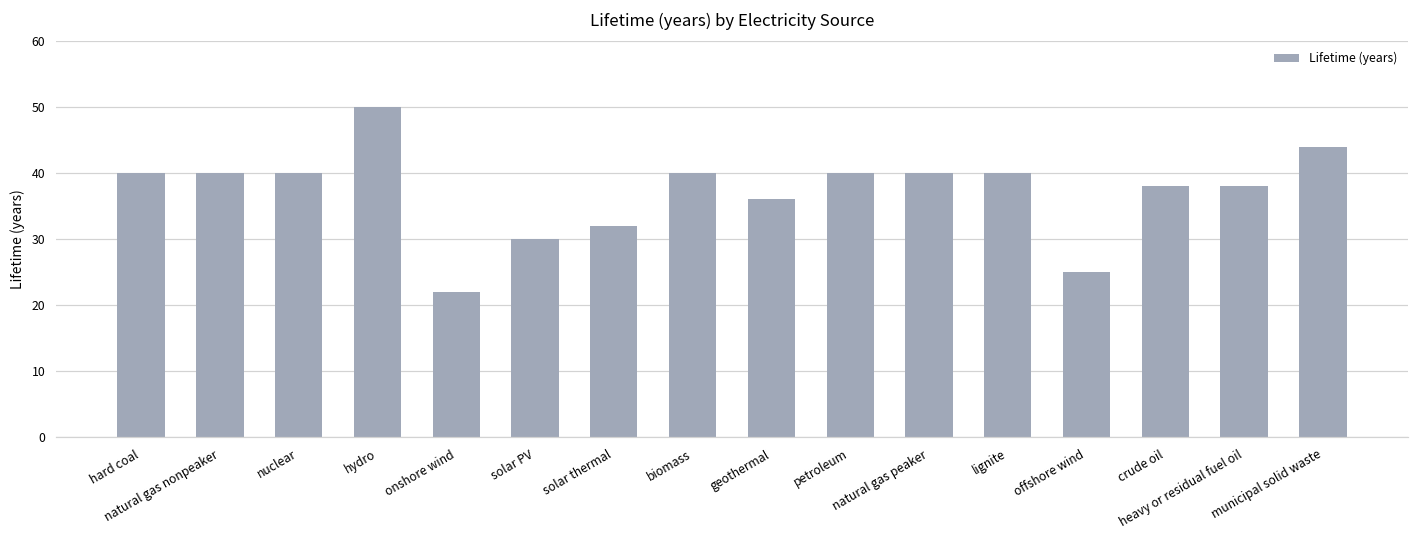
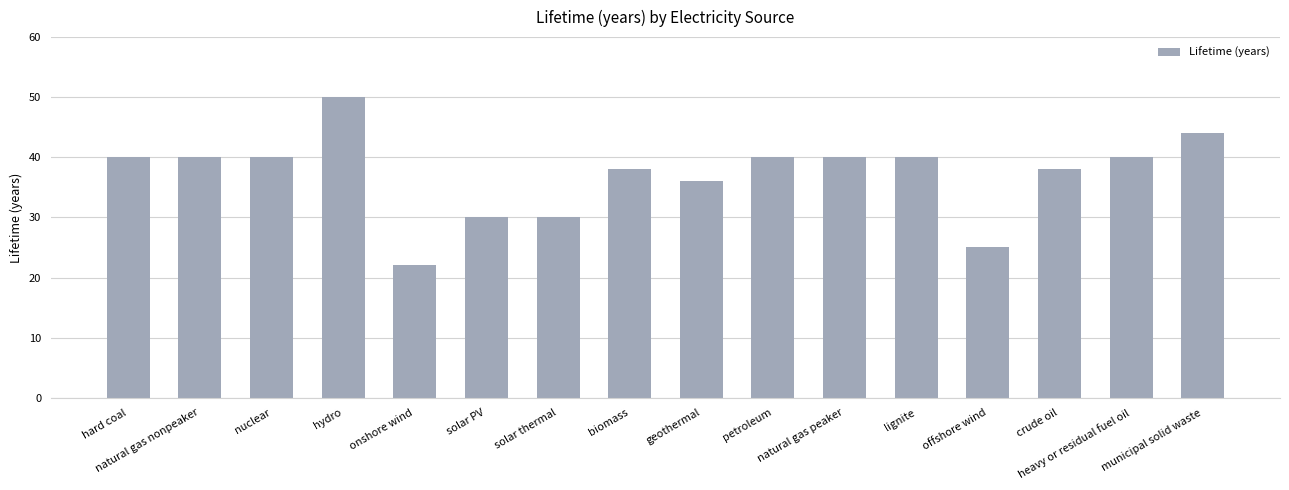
solar thermal: 32 -> 30
biomass: 40 -> 38
heavy or residual fuel oil: 38 -> 40
